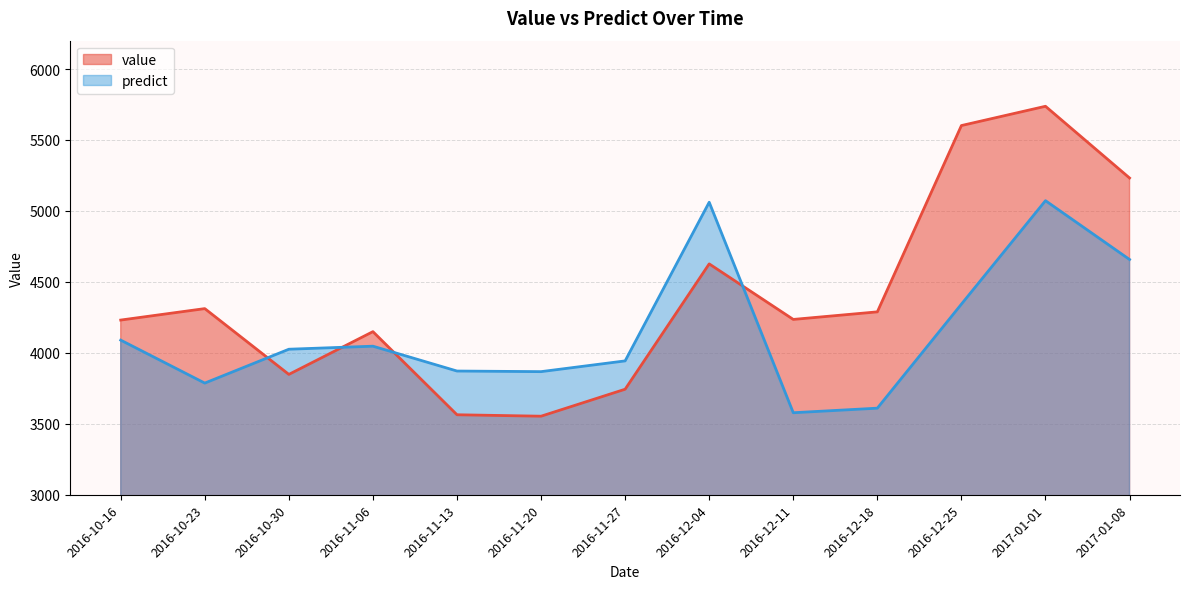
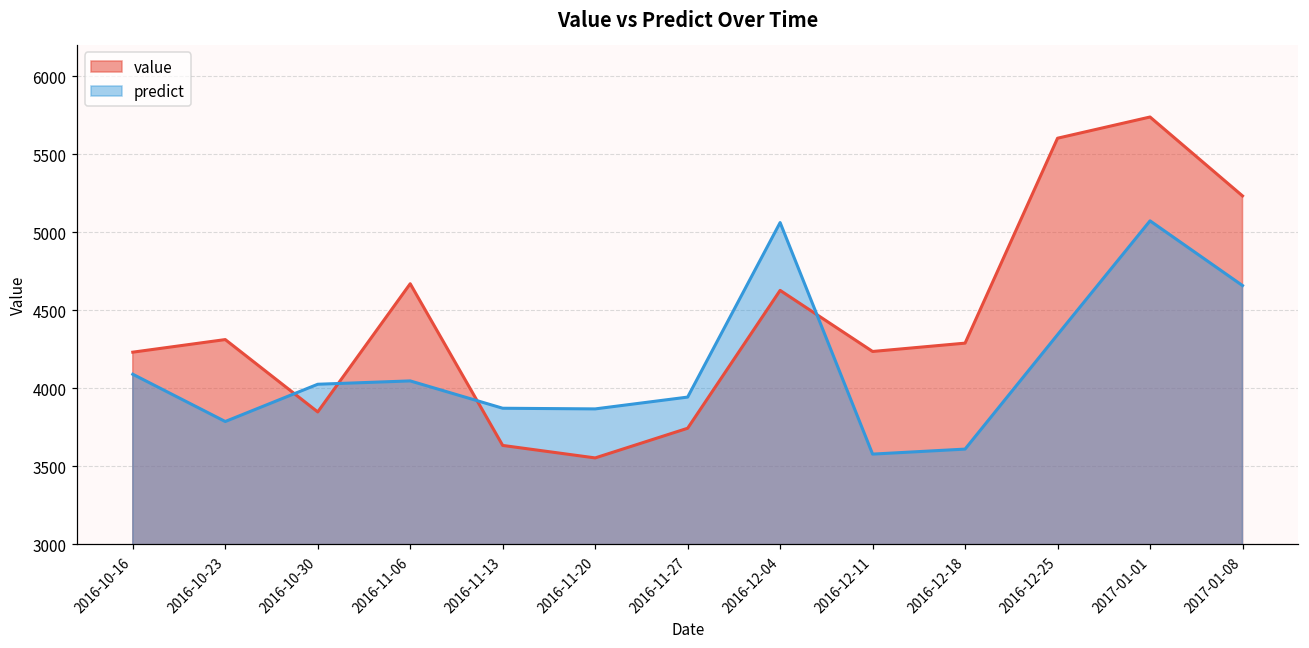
value, 2016-11-06: 4150 -> 4670
value, 2016-11-13: 3560 -> 3630
